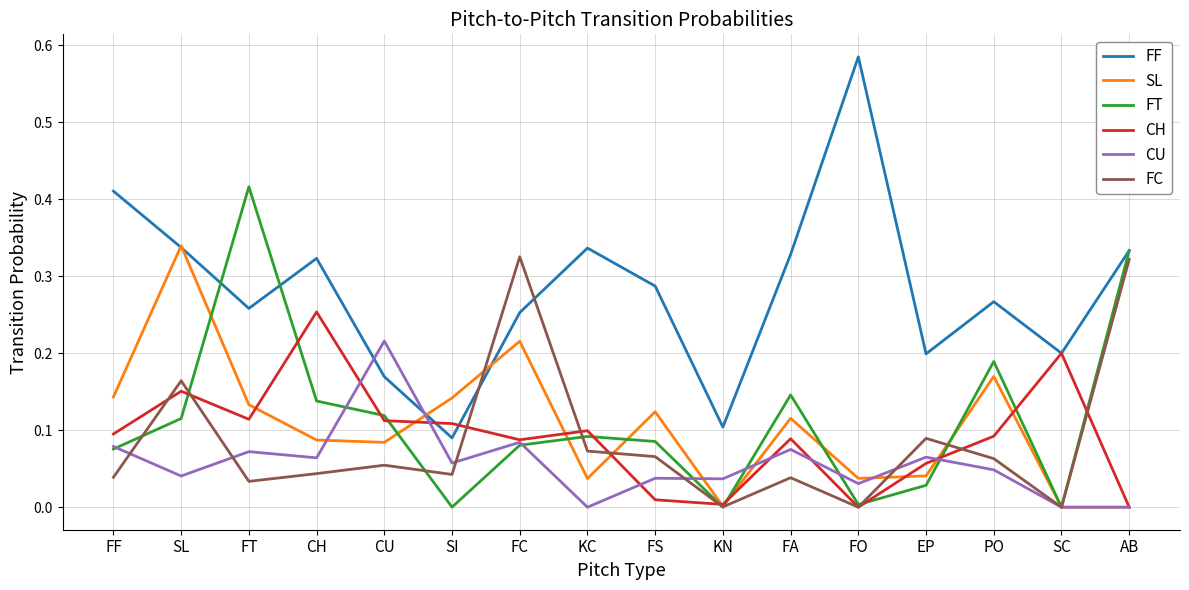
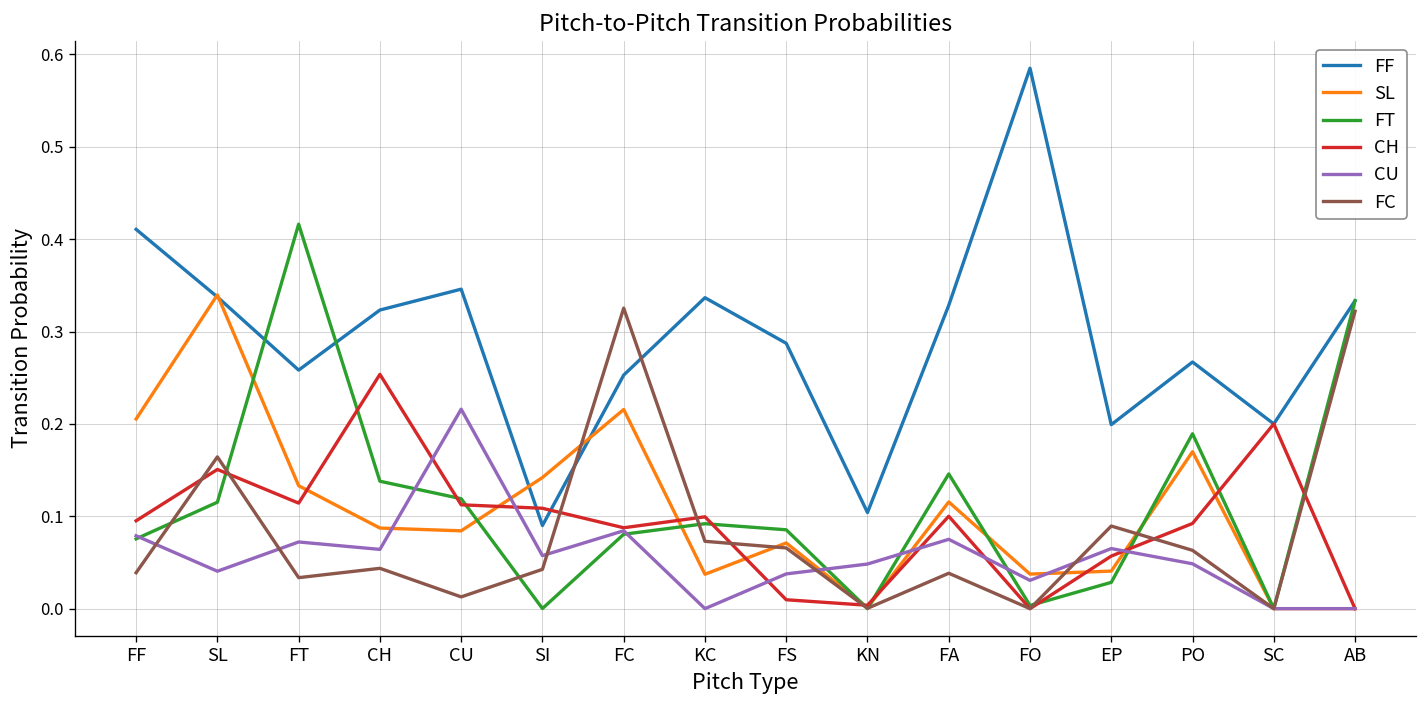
SL, FF: 0.14 -> 0.21
FF, CU: 0.17 -> 0.35
FC, CU: 0.05 -> 0.01
SL, FS: 0.12 -> 0.07
CU, KN: 0.04 -> 0.05
CH, FA: 0.09 -> 0.10
